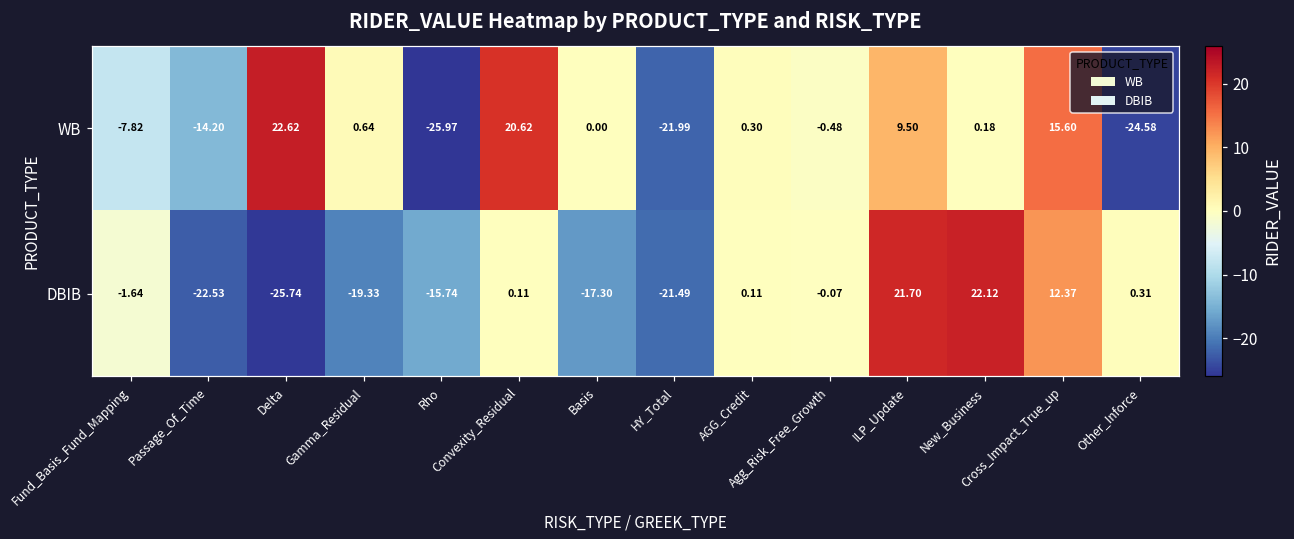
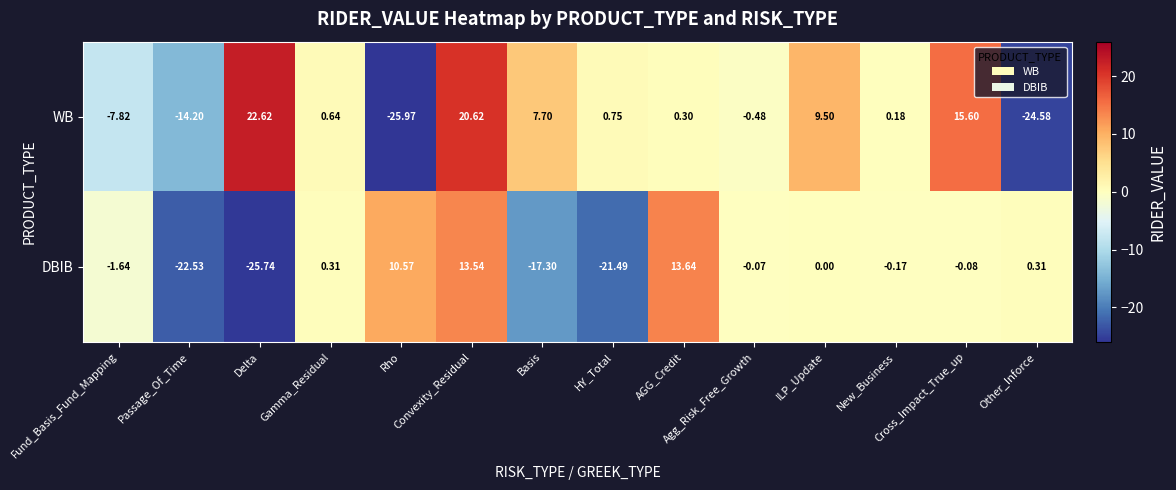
WB, Basis: 0.00 -> 7.70
WB, HY_Total: -21.99 -> 0.75
DBIB, Gamma_Residual: -19.33 -> 0.31
DBIB, Rho: -15.74 -> 10.57
DBIB, Convexity_Residual: 0.11 -> 13.54
DBIB, AGG_Credit: 0.11 -> 13.64
DBIB, ILP_Update: 21.70 -> 0.00
DBIB, New_Business: 22.12 -> -0.17
DBIB, Cross_Impact_True_up: 12.37 -> -0.08
